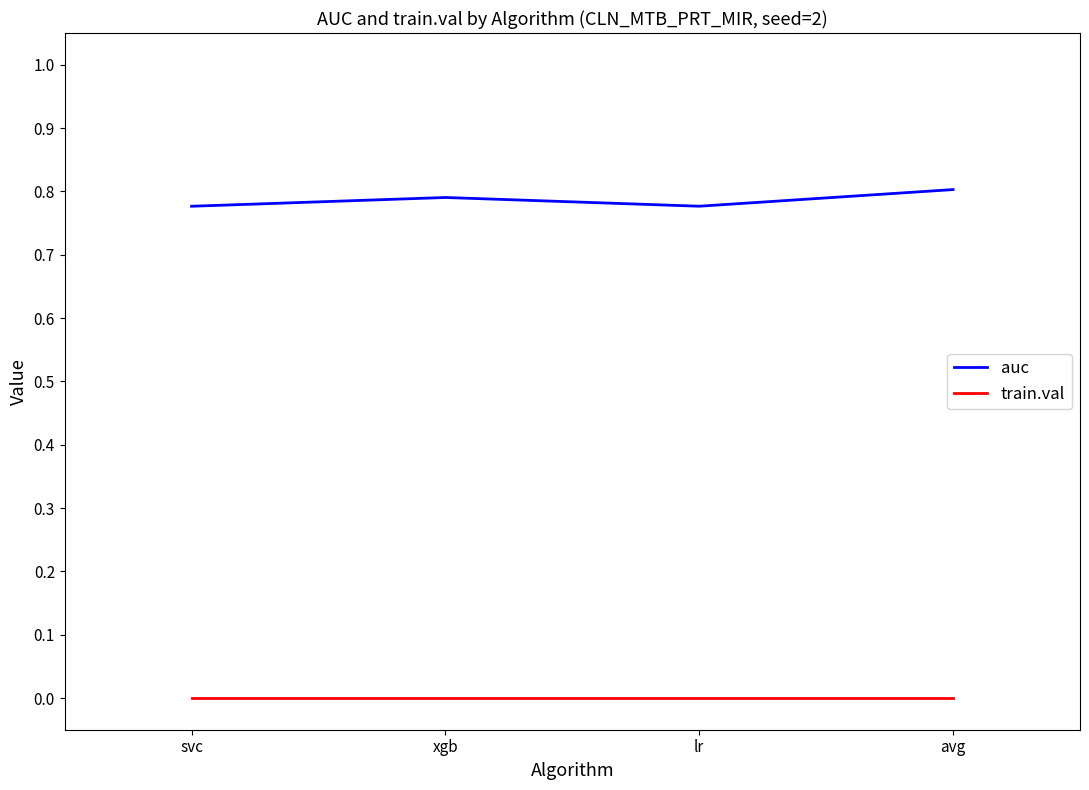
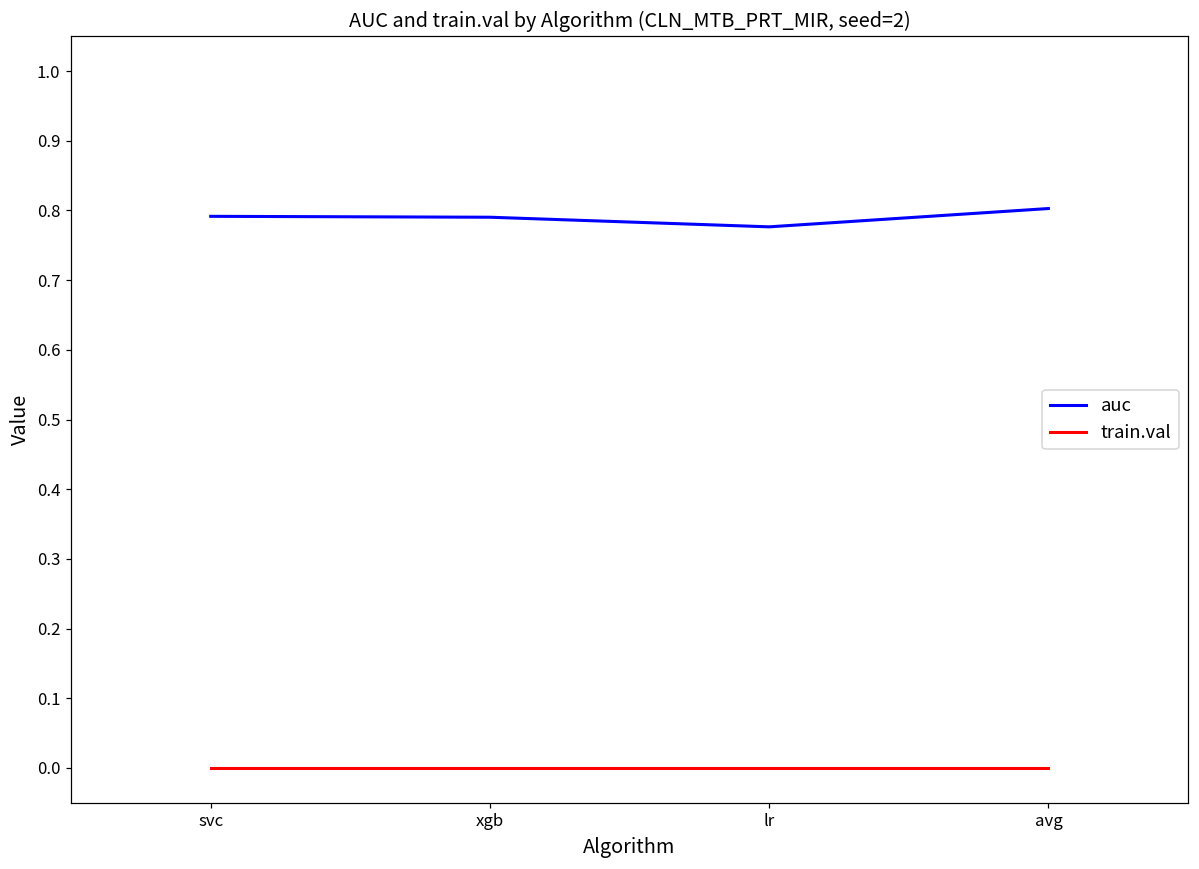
auc, svc: 0.78 -> 0.79
